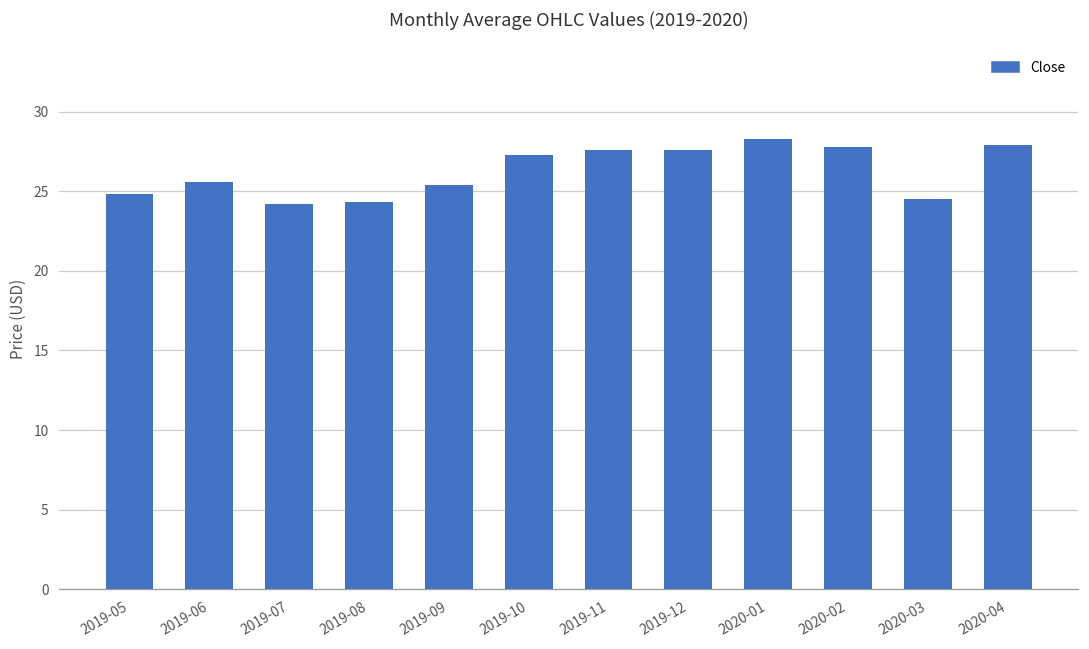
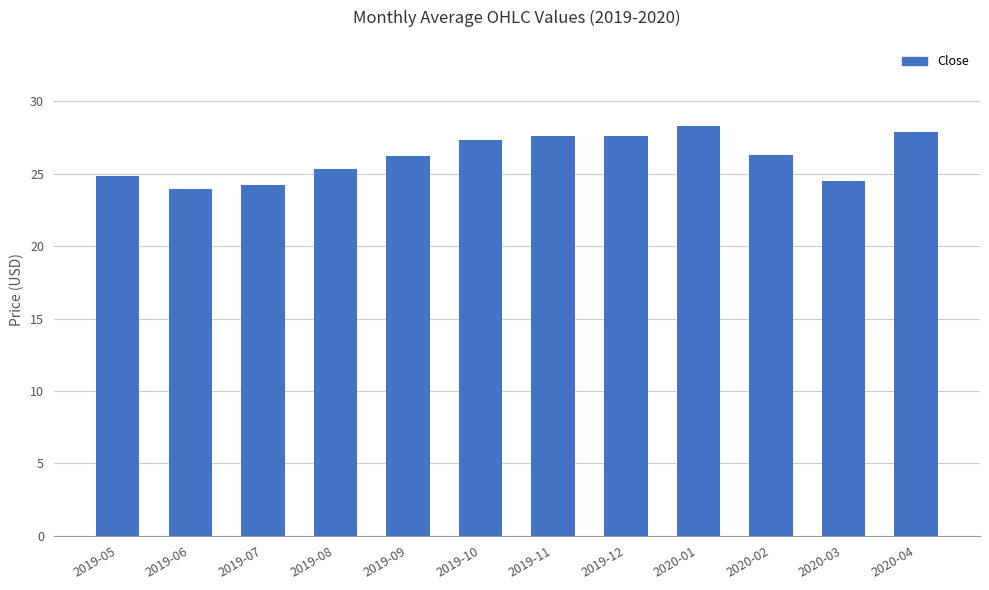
2019-06: 25.6 -> 24.0
2019-08: 24.3 -> 25.3
2019-09: 25.4 -> 26.2
2020-02: 27.8 -> 26.3
